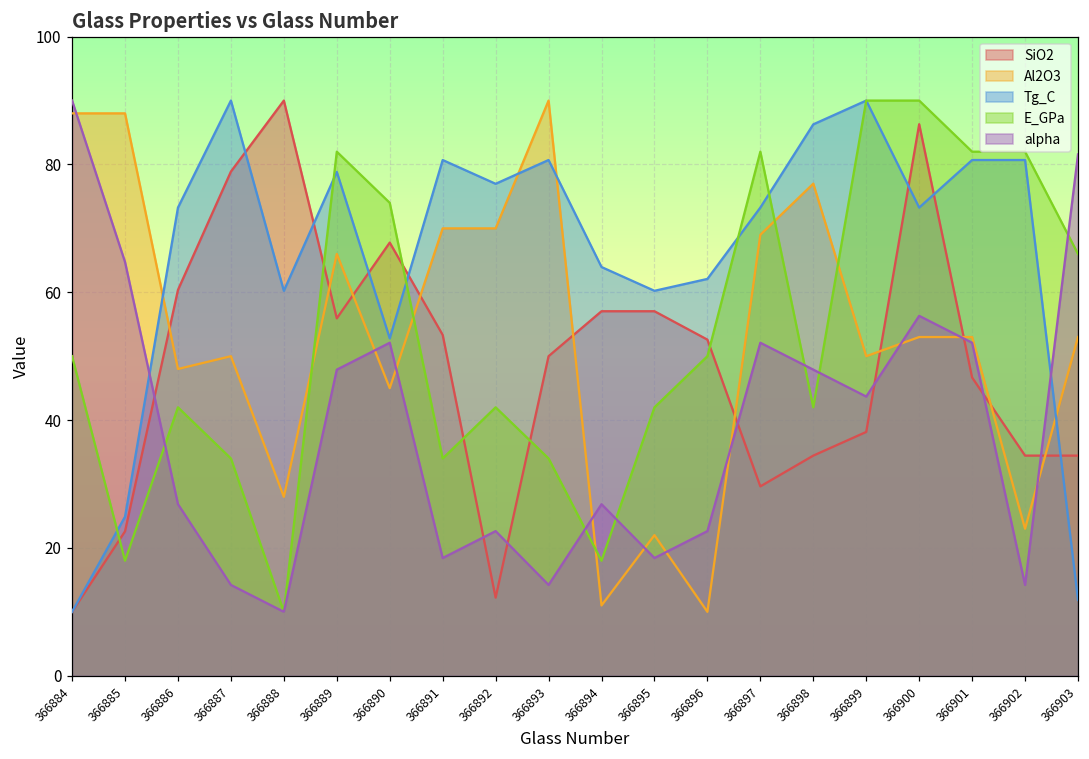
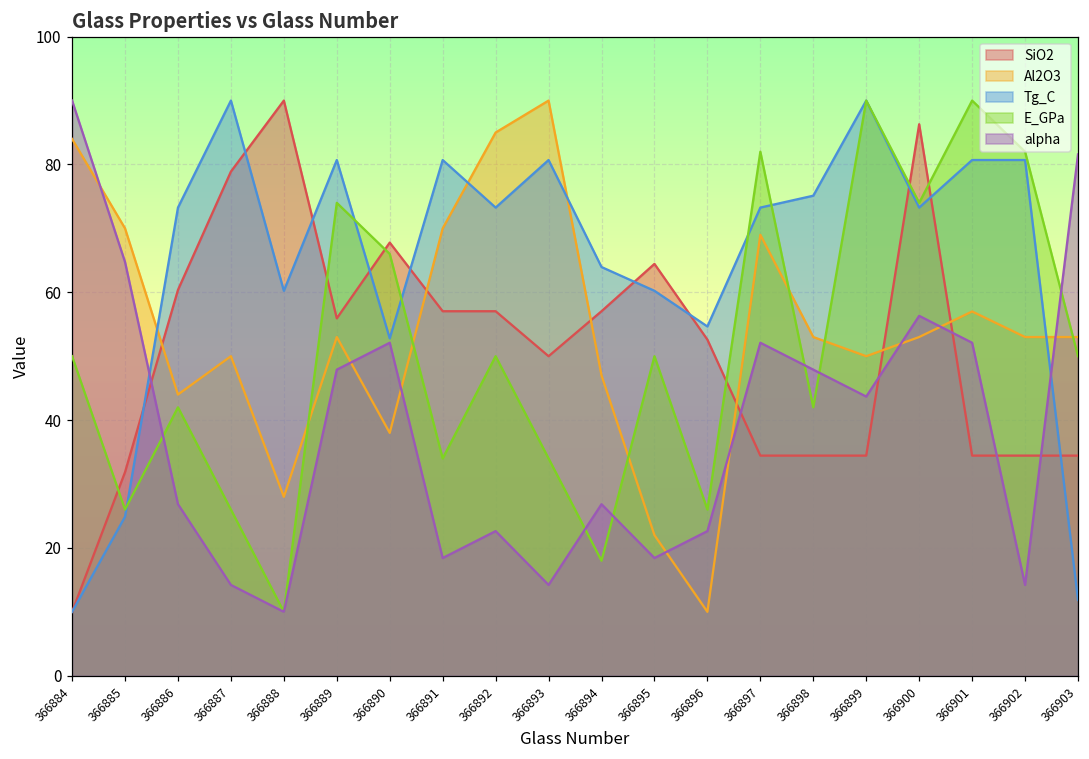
Al2O3, 366884: 88 -> 84
SiO2, 366885: 23 -> 32
Al2O3, 366885: 88 -> 70
E_GPa, 366885: 18 -> 26
Al2O3, 366886: 48 -> 44
E_GPa, 366887: 34 -> 26
Al2O3, 366889: 66 -> 53
Tg_C, 366889: 79 -> 81
E_GPa, 366889: 82 -> 74
Al2O3, 366890: 45 -> 38
E_GPa, 366890: 74 -> 66
SiO2, 366891: 53 -> 57
SiO2, 366892: 12 -> 57
Al2O3, 366892: 70 -> 85
Tg_C, 366892: 77 -> 73
E_GPa, 366892: 42 -> 50
Al2O3, 366894: 11 -> 47
SiO2, 366895: 57 -> 64
E_GPa, 366895: 42 -> 50
Tg_C, 366896: 62 -> 55
E_GPa, 366896: 50 -> 26
SiO2, 366897: 30 -> 34
Al2O3, 366898: 77 -> 53
Tg_C, 366898: 86 -> 75
SiO2, 366899: 38 -> 34
E_GPa, 366900: 90 -> 74
SiO2, 366901: 47 -> 34
Al2O3, 366901: 53 -> 57
E_GPa, 366901: 82 -> 90
Al2O3, 366902: 23 -> 53
E_GPa, 366903: 66 -> 50
